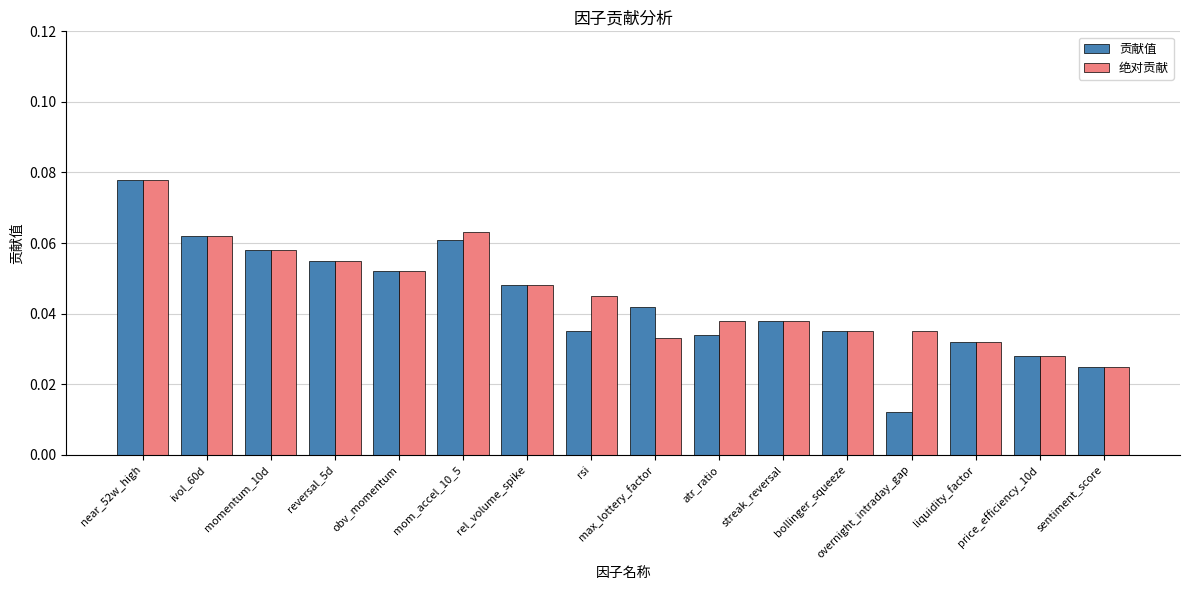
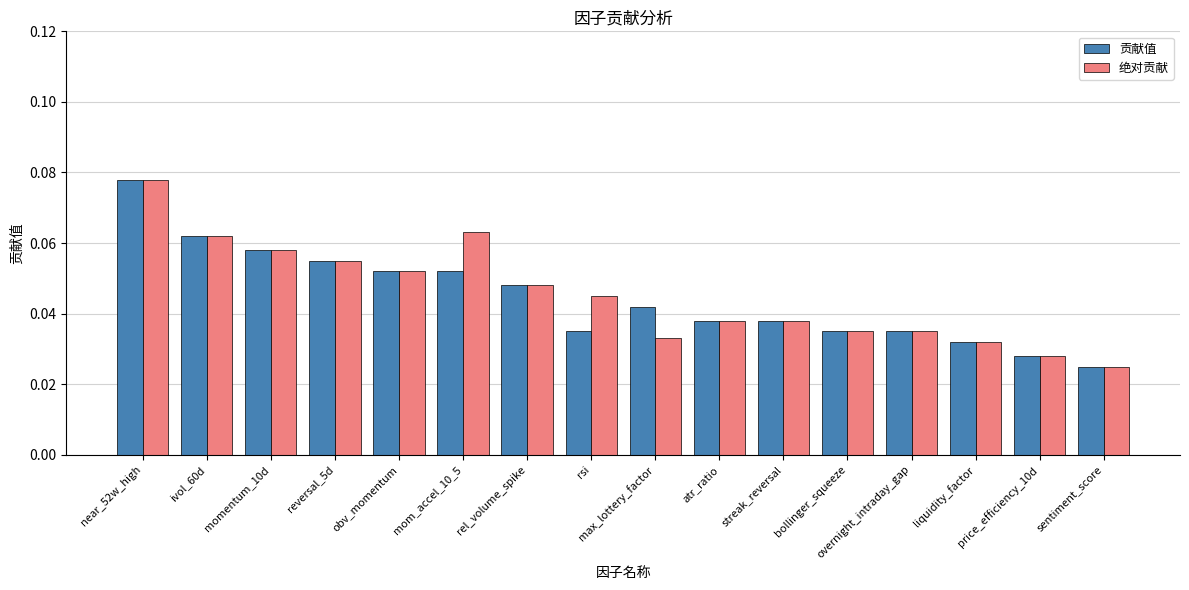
贡献值, mom_accel_10_5: 0.061 -> 0.052
贡献值, atr_ratio: 0.034 -> 0.038
贡献值, overnight_intraday_gap: 0.012 -> 0.035
